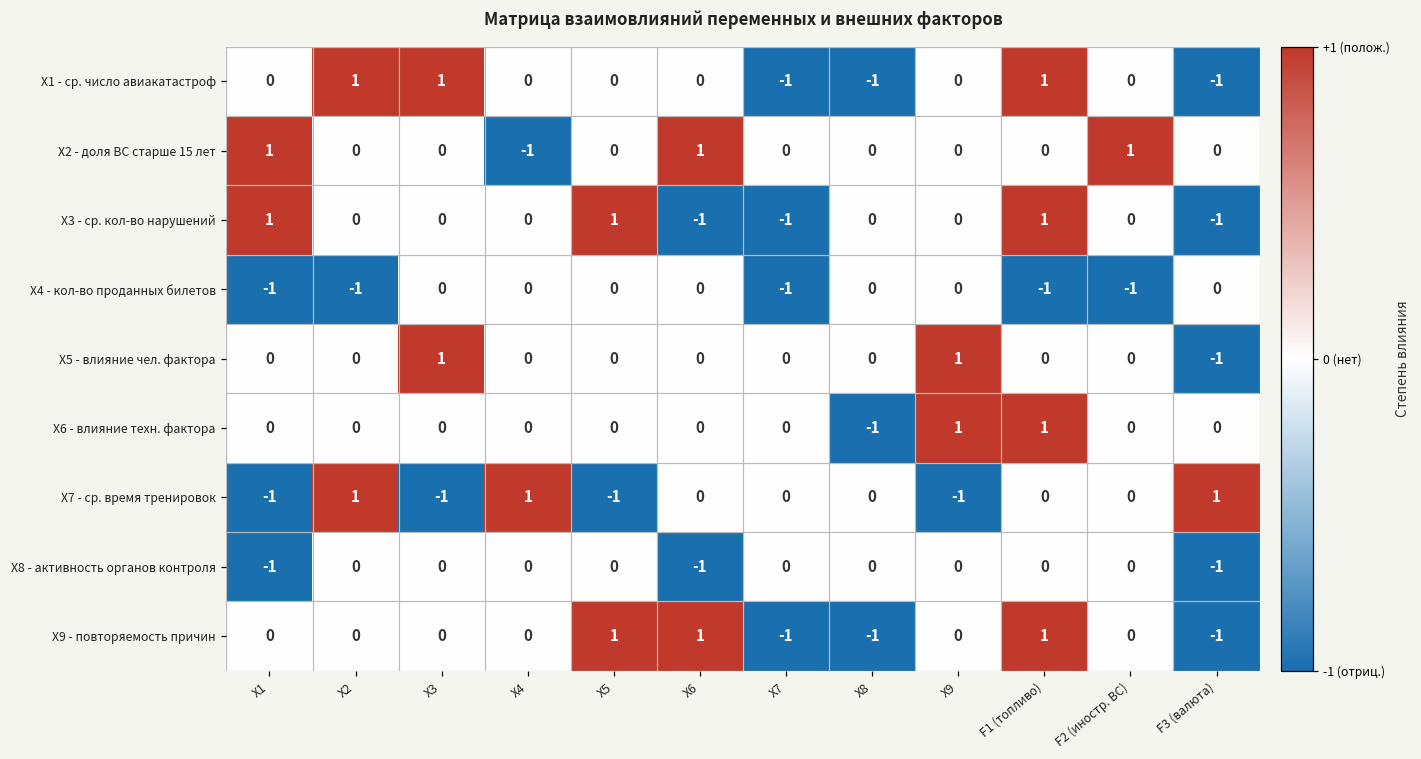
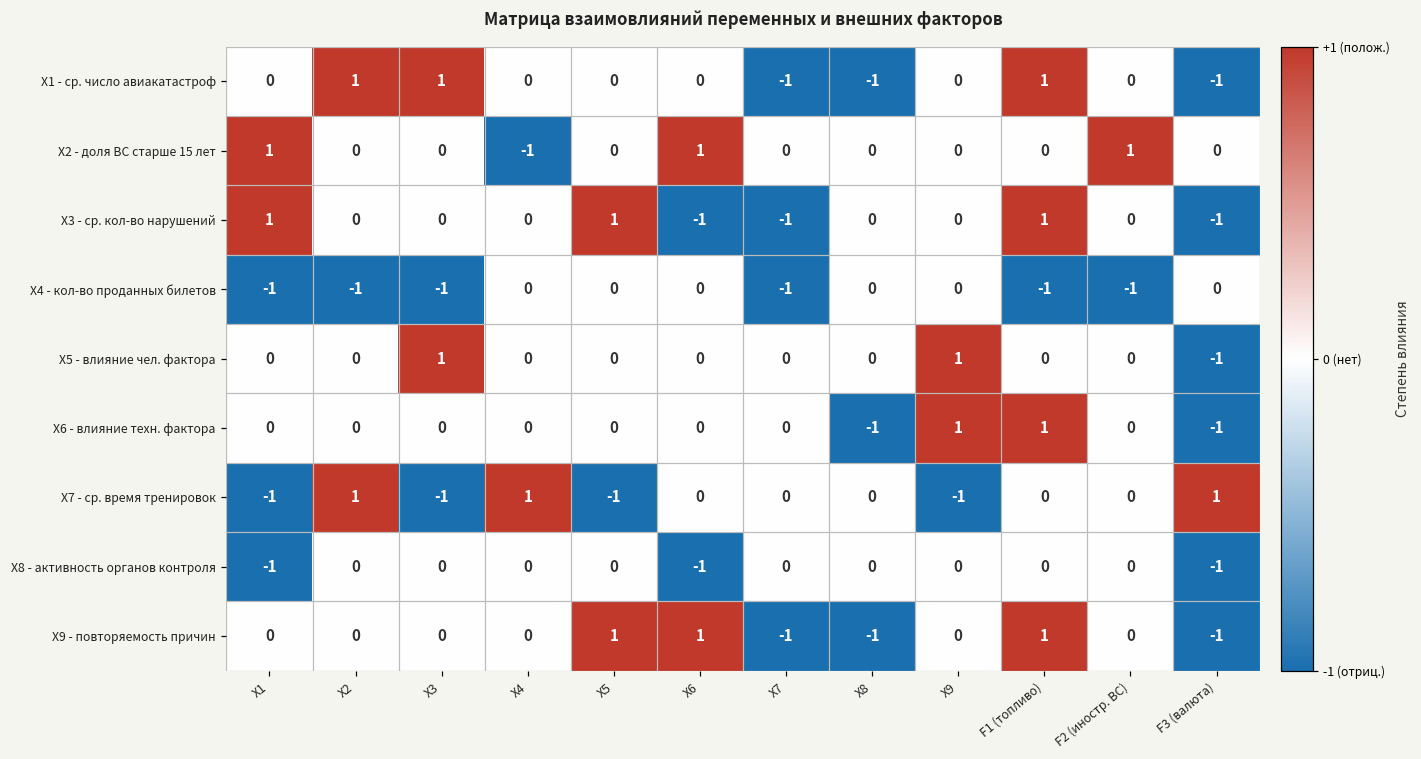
X4 - кол-во проданных билетов, X3: 0 -> -1
X6 - влияние техн. фактора, F3 (валюта): 0 -> -1
